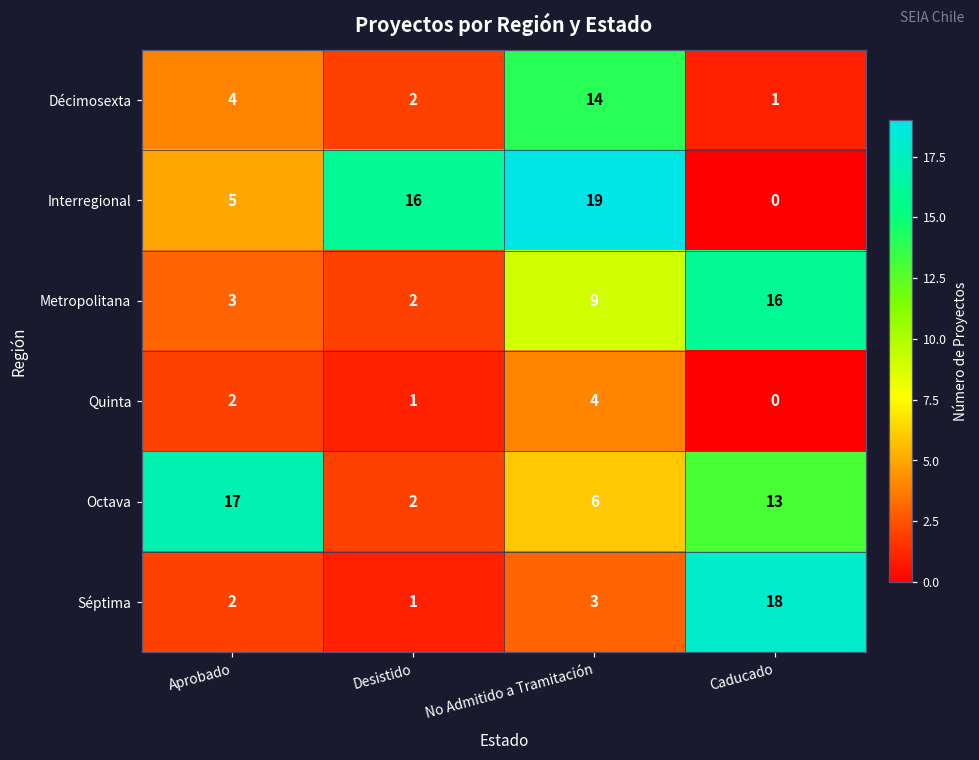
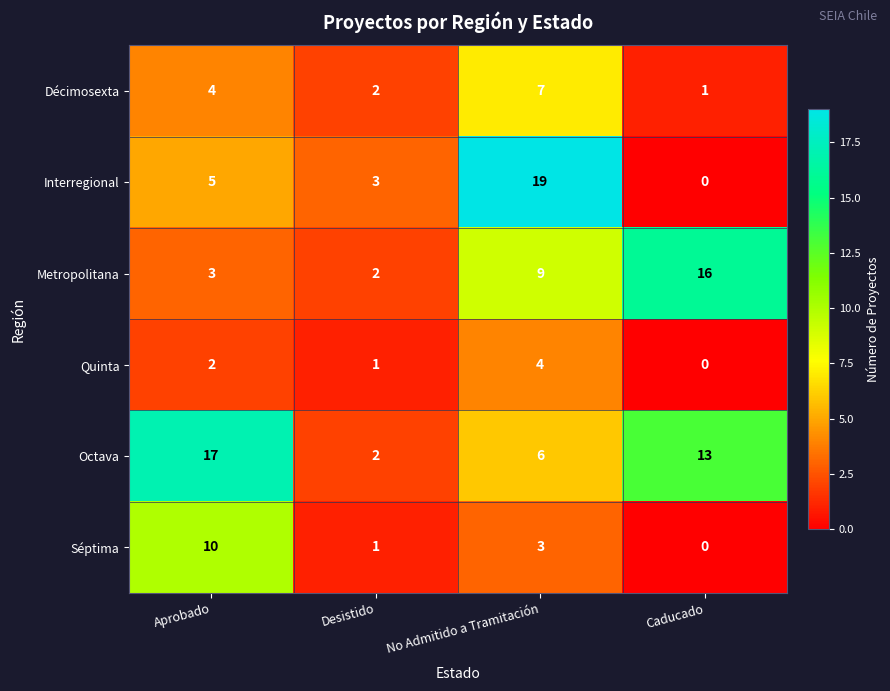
Décimosexta, No Admitido a Tramitación: 14 -> 7
Interregional, Desistido: 16 -> 3
Séptima, Aprobado: 2 -> 10
Séptima, Caducado: 18 -> 0
